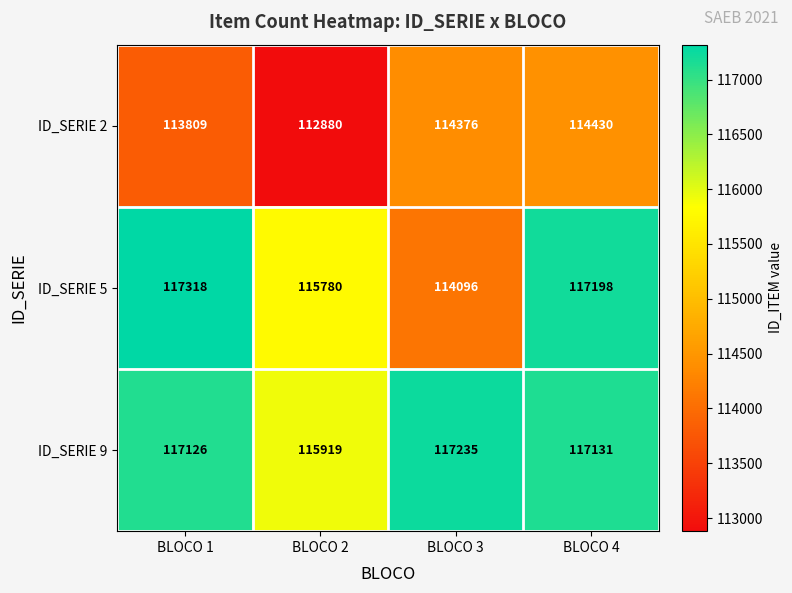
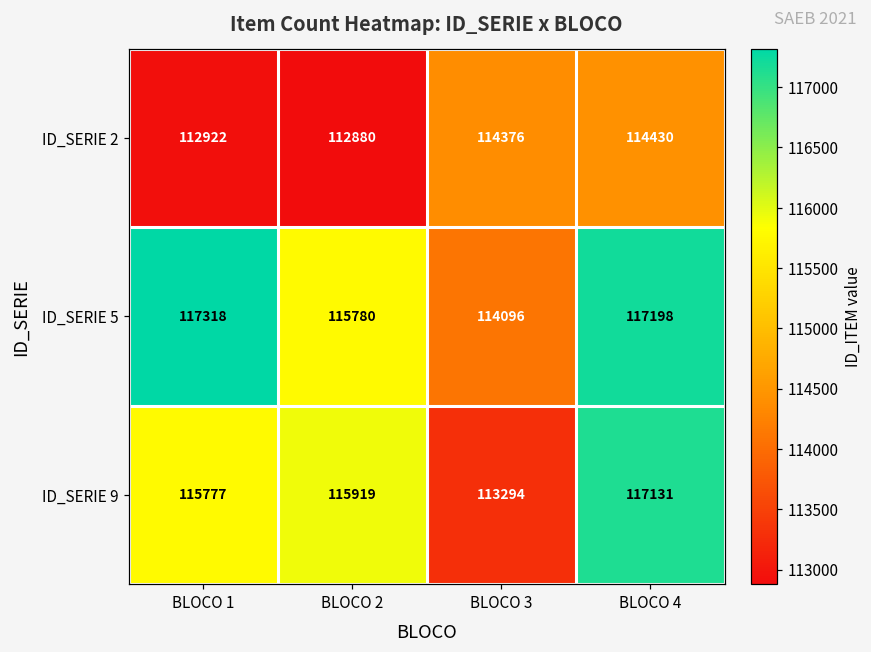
ID_SERIE 2, BLOCO 1: 113809 -> 112922
ID_SERIE 9, BLOCO 1: 117126 -> 115777
ID_SERIE 9, BLOCO 3: 117235 -> 113294
